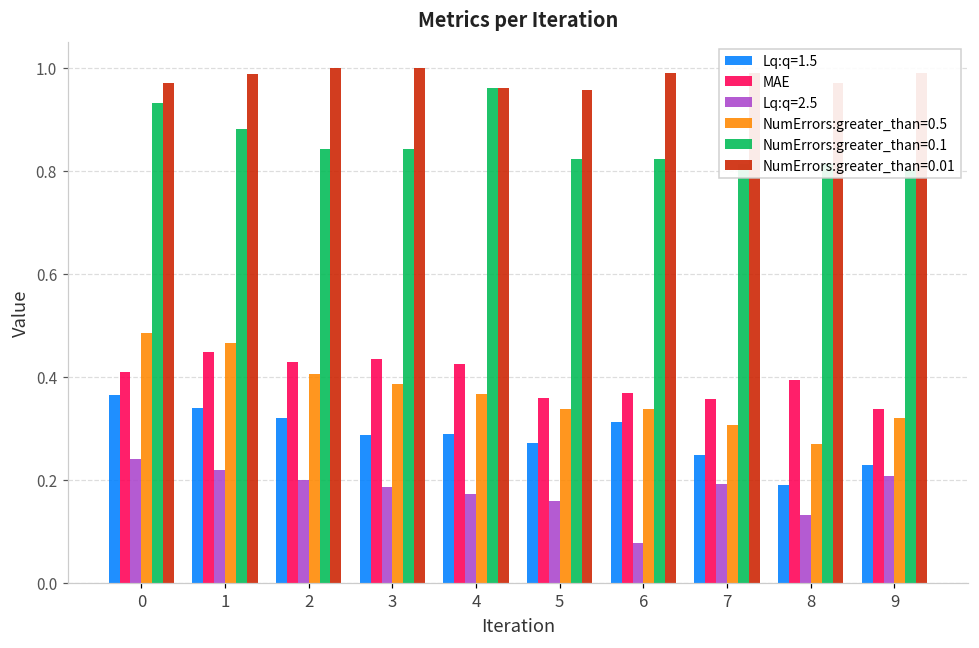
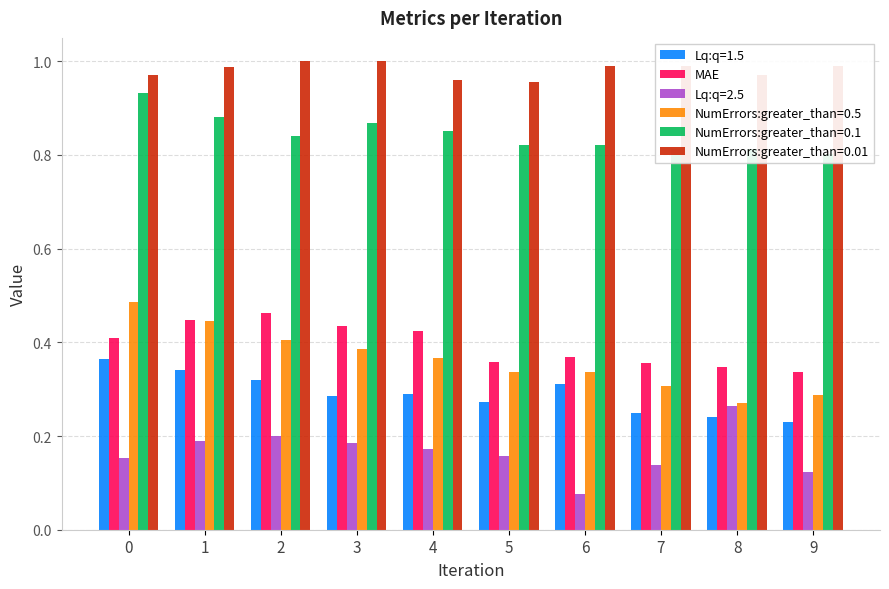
Lq:q=2.5, 0: 0.24 -> 0.15
Lq:q=2.5, 1: 0.22 -> 0.19
NumErrors:greater_than=0.5, 1: 0.47 -> 0.45
MAE, 2: 0.43 -> 0.46
NumErrors:greater_than=0.1, 3: 0.84 -> 0.87
NumErrors:greater_than=0.1, 4: 0.96 -> 0.85
Lq:q=2.5, 7: 0.19 -> 0.14
Lq:q=1.5, 8: 0.19 -> 0.24
MAE, 8: 0.39 -> 0.35
Lq:q=2.5, 8: 0.13 -> 0.26
Lq:q=2.5, 9: 0.21 -> 0.12
NumErrors:greater_than=0.5, 9: 0.32 -> 0.29
